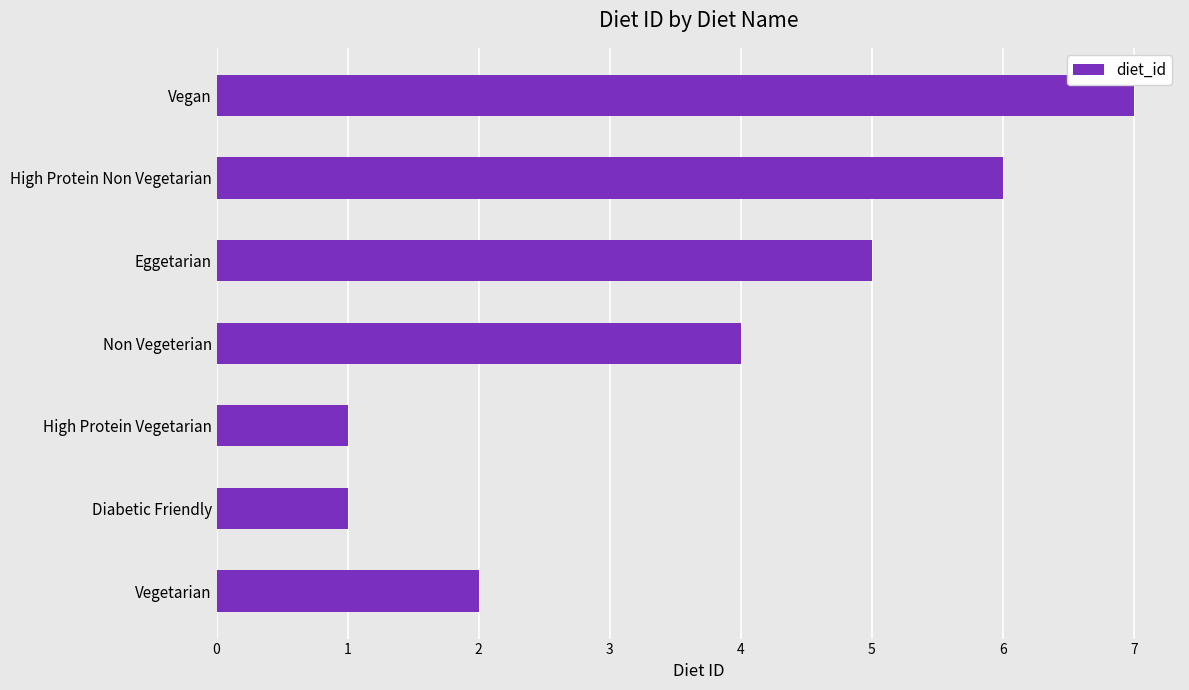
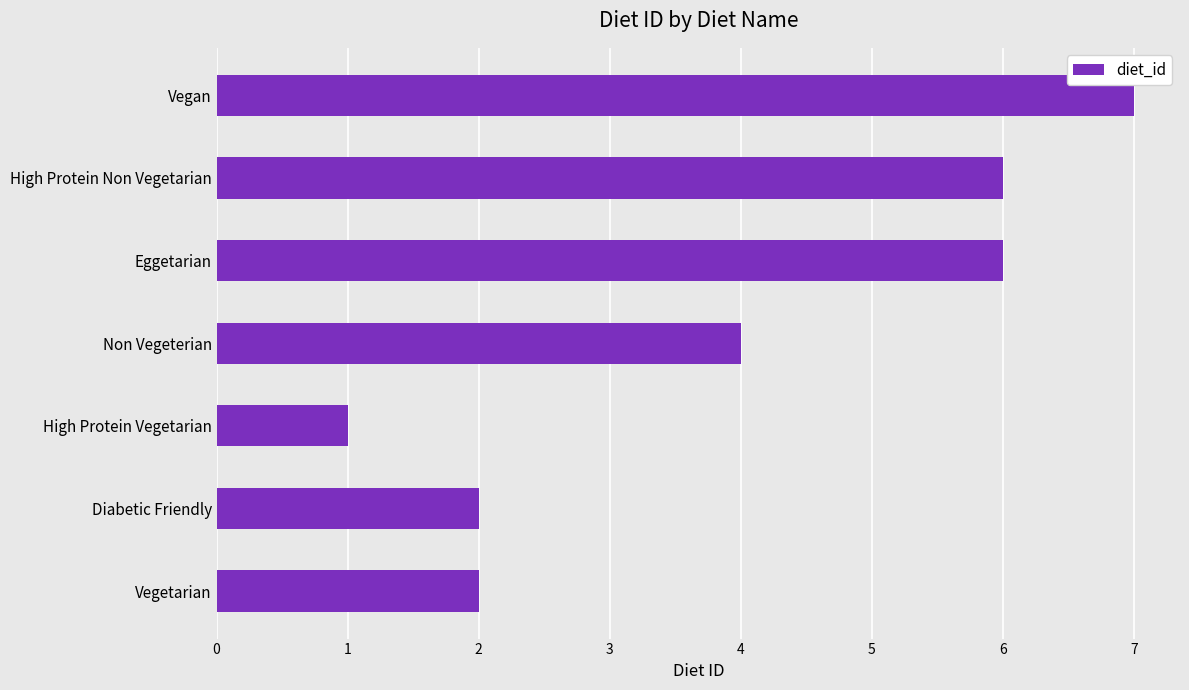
Eggetarian: 5 -> 6
Diabetic Friendly: 1 -> 2
